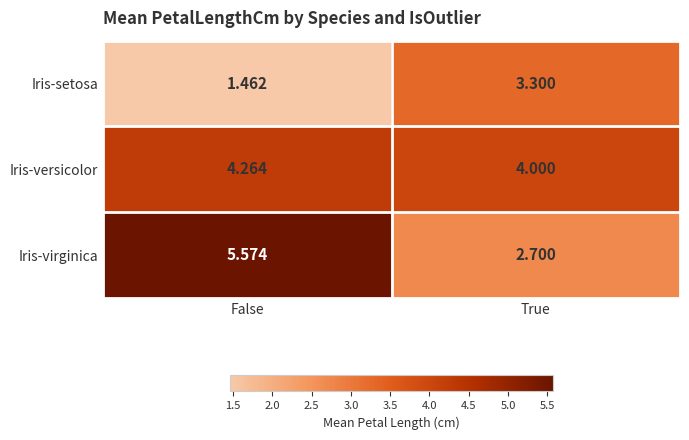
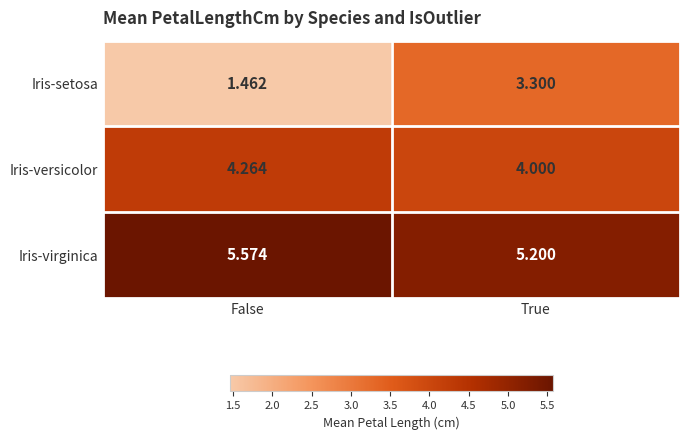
Iris-virginica, True: 2.700 -> 5.200
